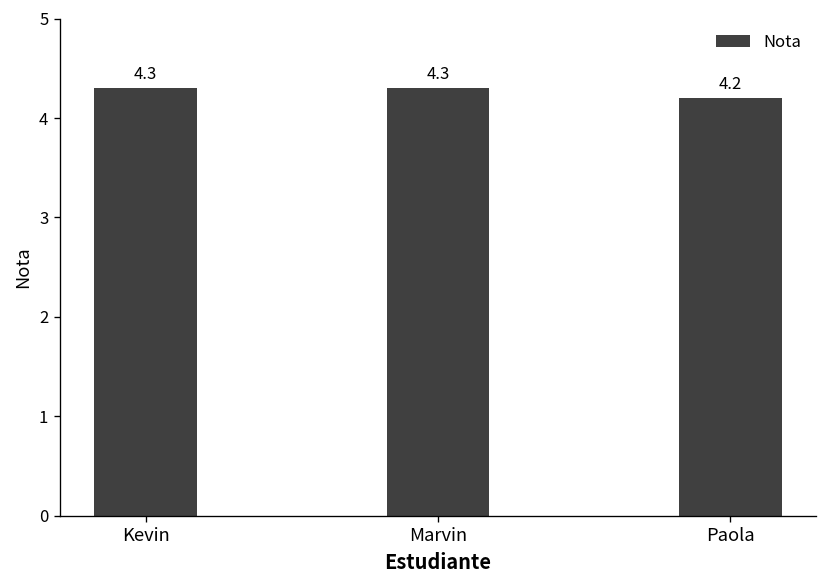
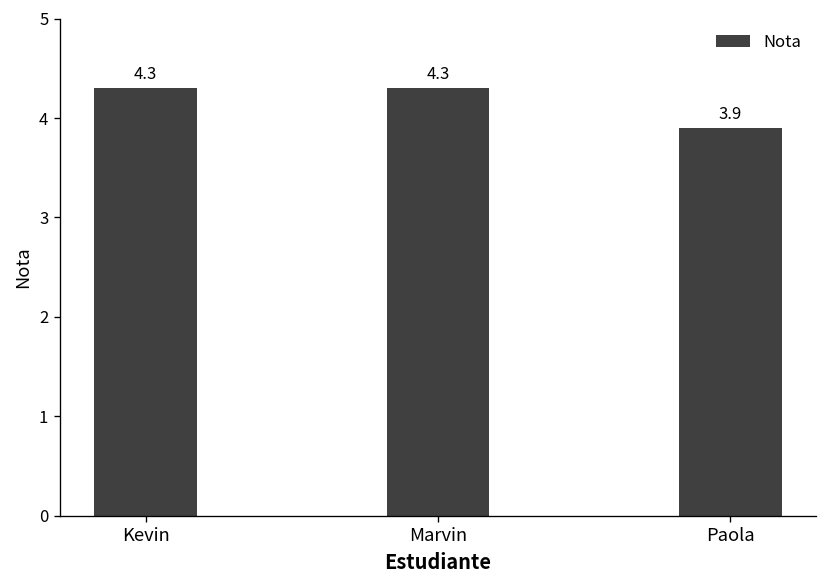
Paola: 4.2 -> 3.9
